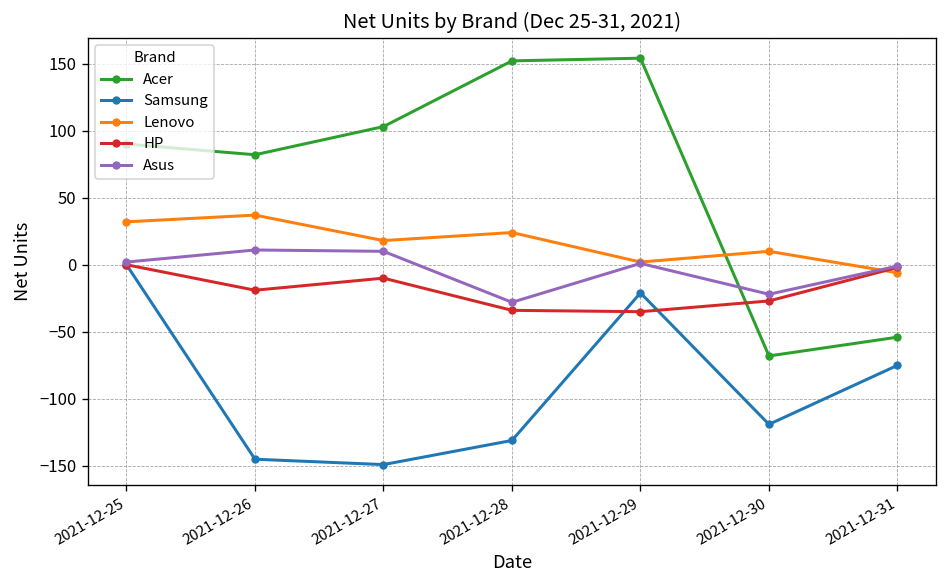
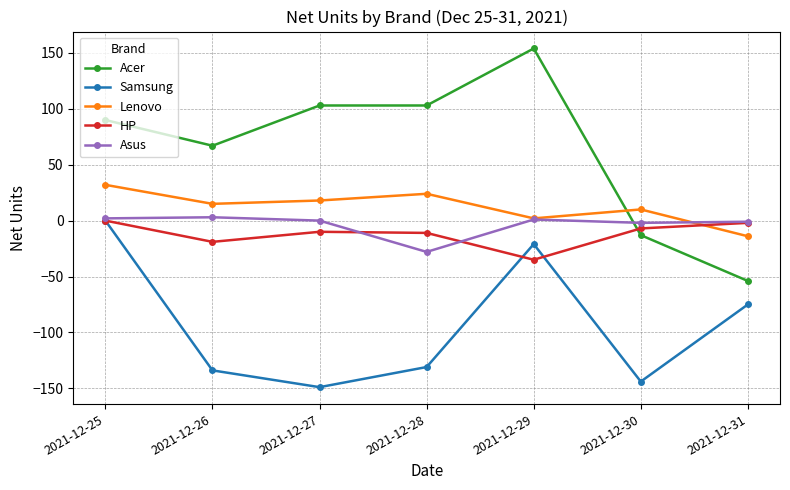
Acer, 2021-12-26: 82 -> 67
Samsung, 2021-12-26: -145 -> -134
Lenovo, 2021-12-26: 37 -> 15
Asus, 2021-12-26: 11 -> 3
Asus, 2021-12-27: 10 -> 0
Acer, 2021-12-28: 152 -> 103
HP, 2021-12-28: -34 -> -11
Acer, 2021-12-30: -68 -> -13
Samsung, 2021-12-30: -119 -> -144
HP, 2021-12-30: -27 -> -7
Asus, 2021-12-30: -22 -> -2
Lenovo, 2021-12-31: -6 -> -14
